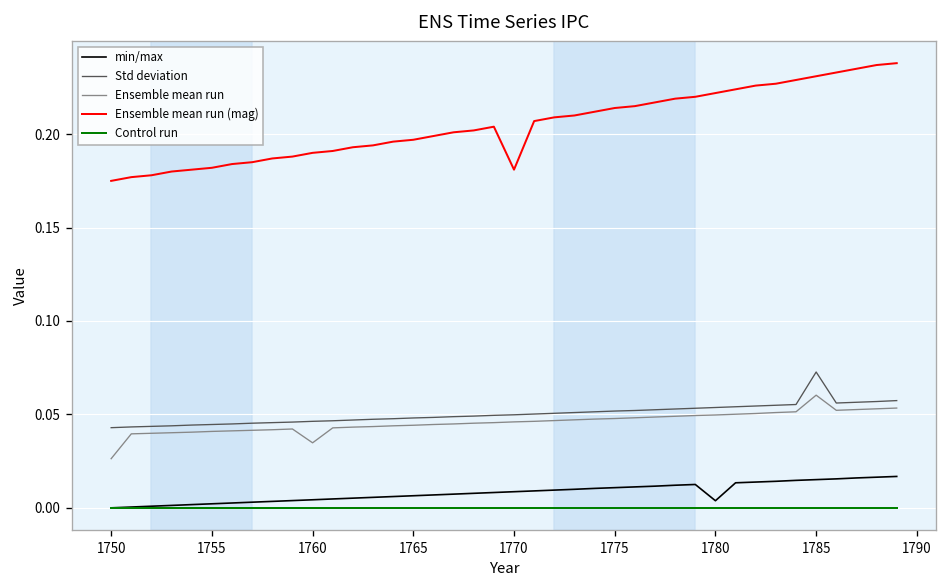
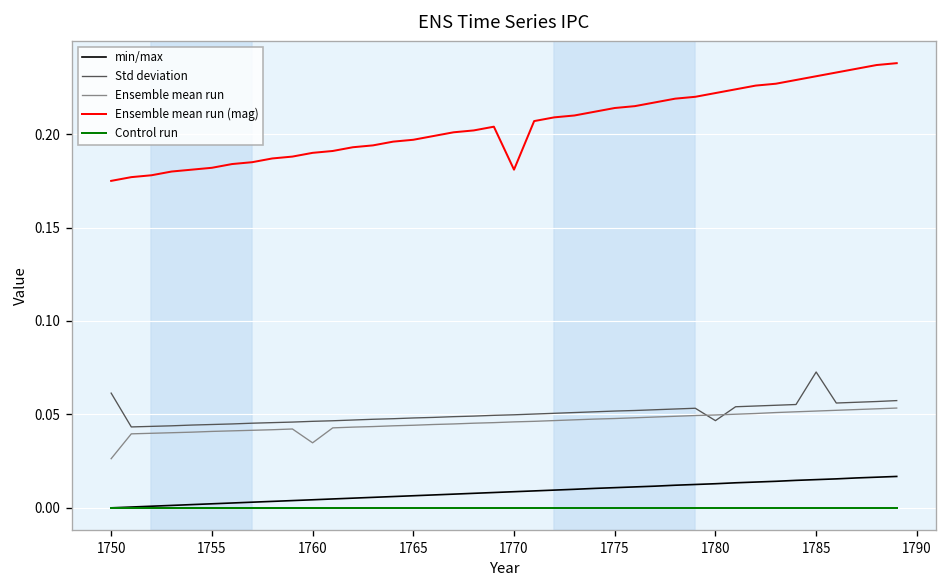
Std deviation, 1750: 0.043 -> 0.061
min/max, 1780: 0.004 -> 0.013
Std deviation, 1780: 0.054 -> 0.047
Ensemble mean run, 1785: 0.060 -> 0.052
